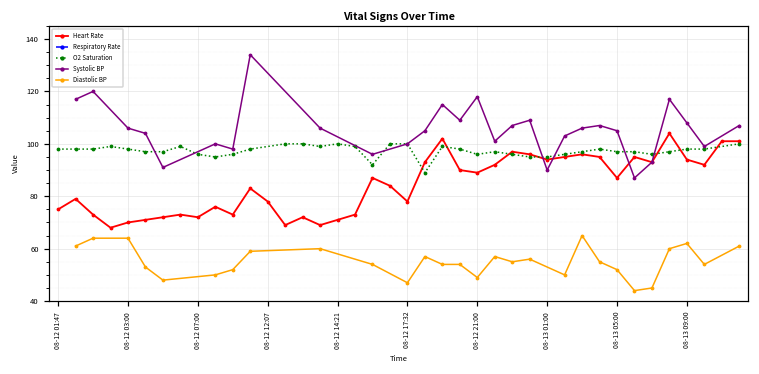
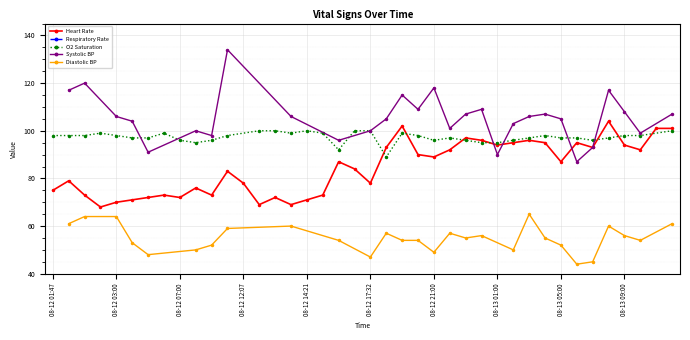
Diastolic BP, 08-13 09:00: 62 -> 56
